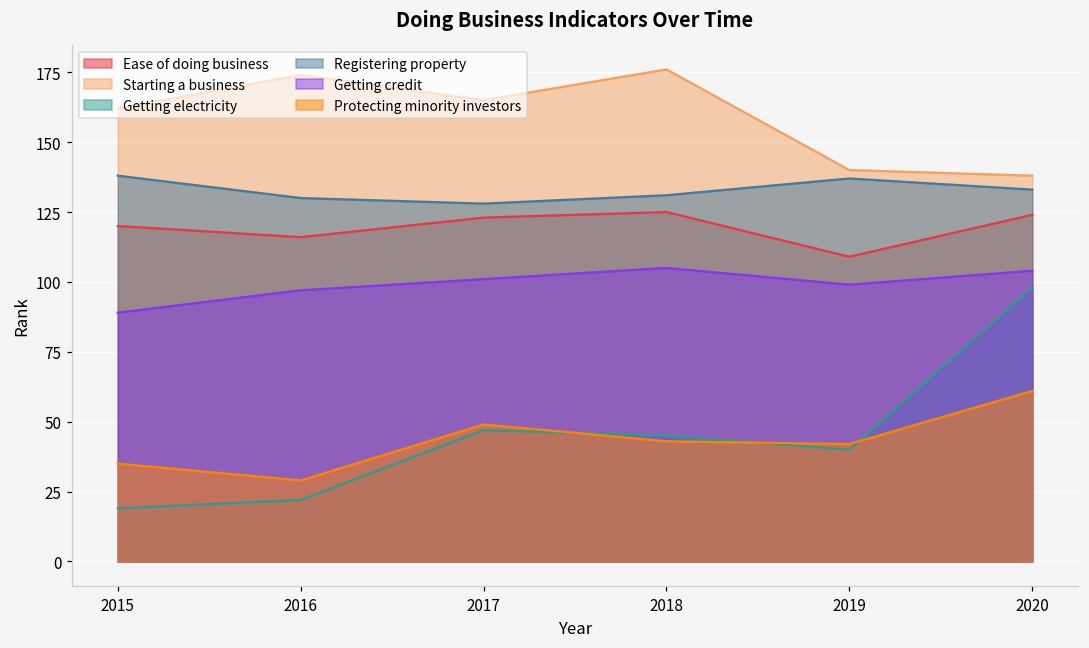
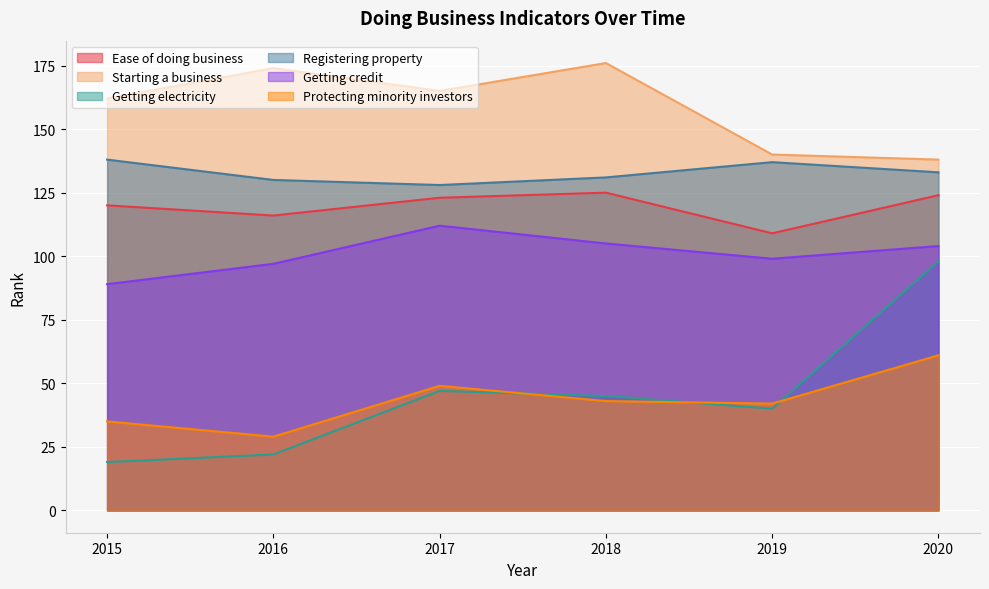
Getting credit, 2017: 101 -> 112
